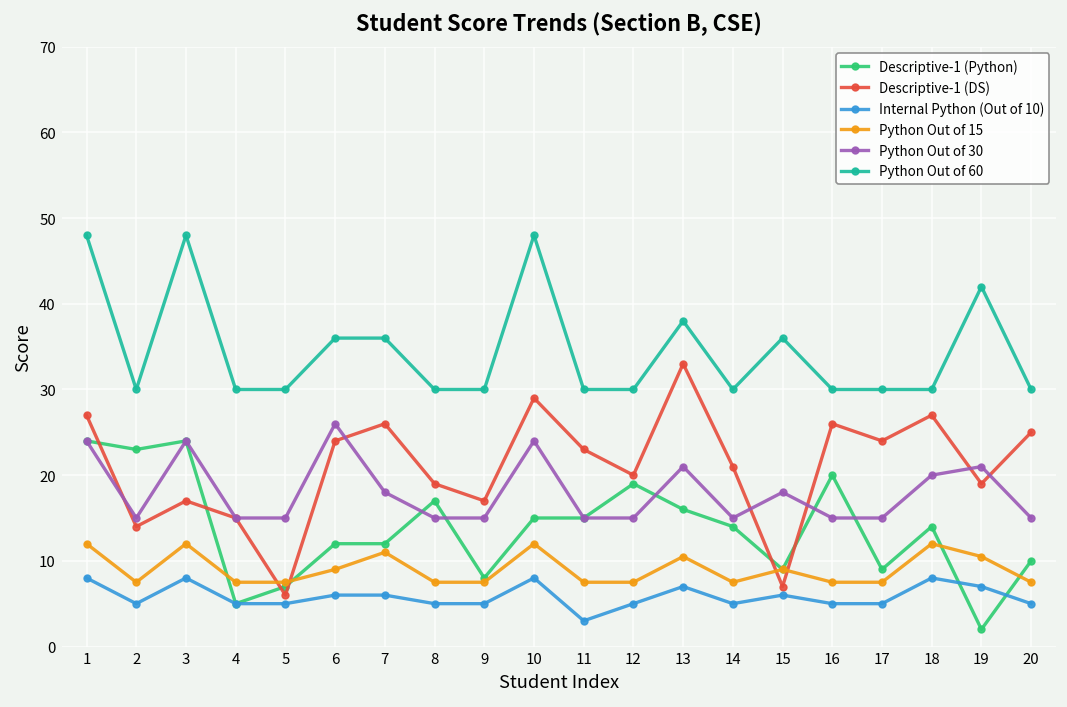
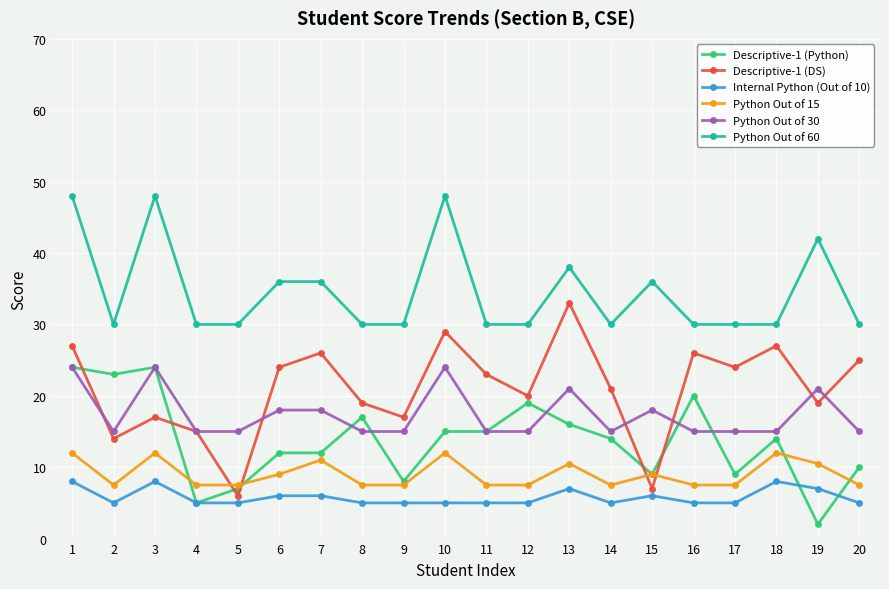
Python Out of 30, 6: 26 -> 18
Internal Python (Out of 10), 10: 8 -> 5
Internal Python (Out of 10), 11: 3 -> 5
Python Out of 30, 18: 20 -> 15
